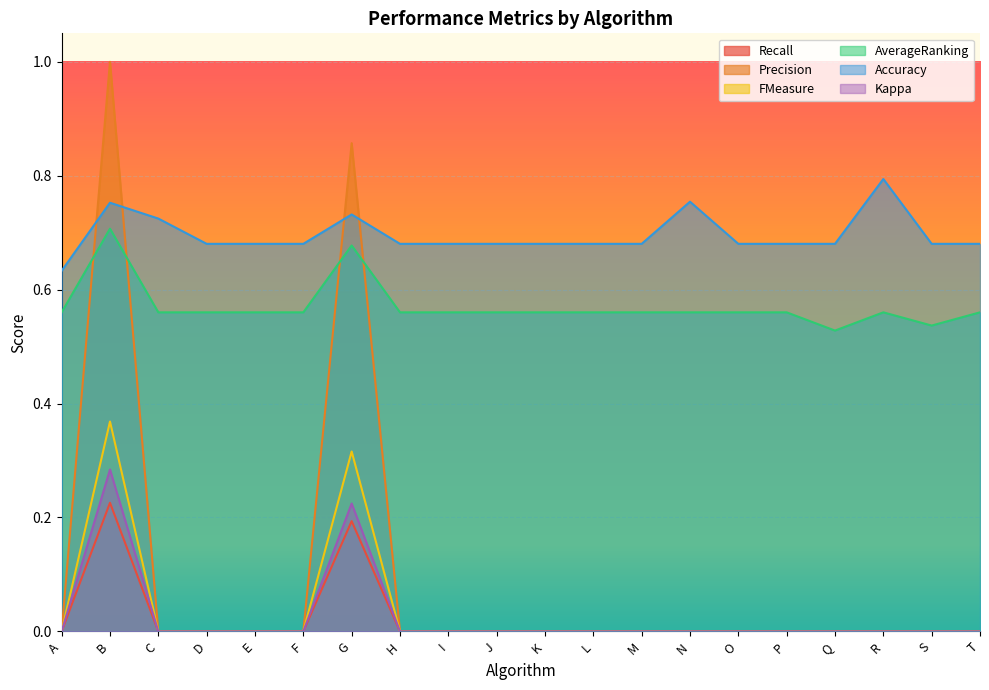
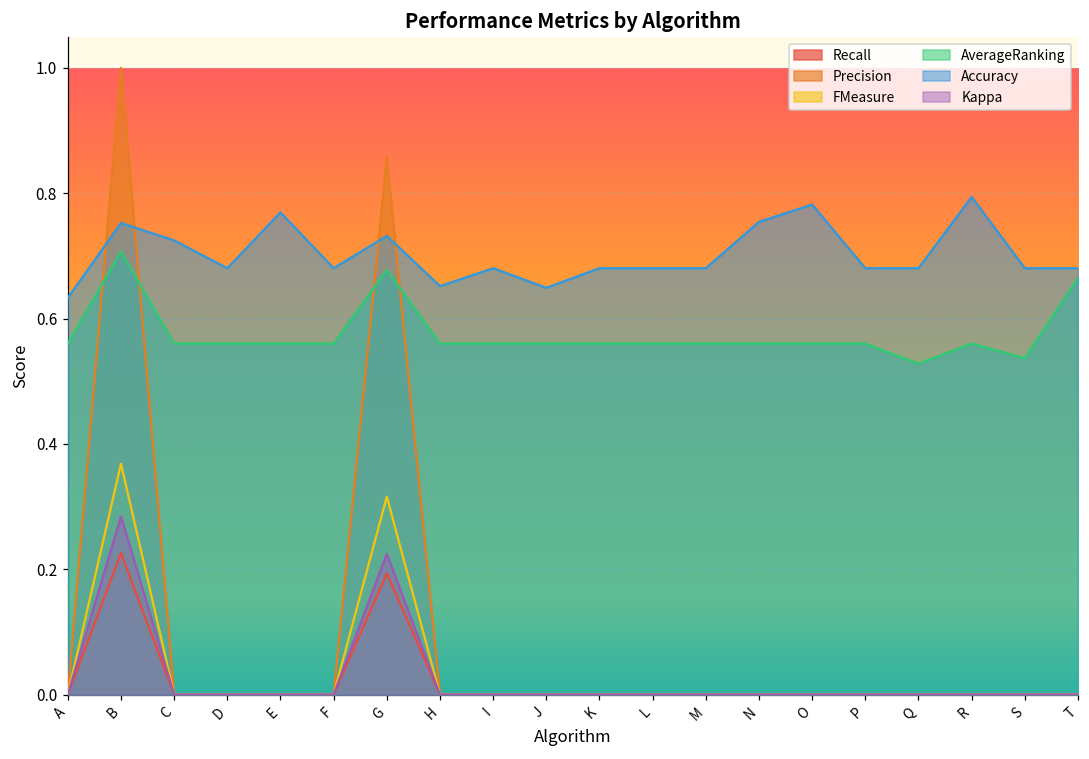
Accuracy, E: 0.68 -> 0.77
Accuracy, H: 0.68 -> 0.65
Accuracy, J: 0.68 -> 0.65
Accuracy, O: 0.68 -> 0.78
AverageRanking, T: 0.56 -> 0.66
